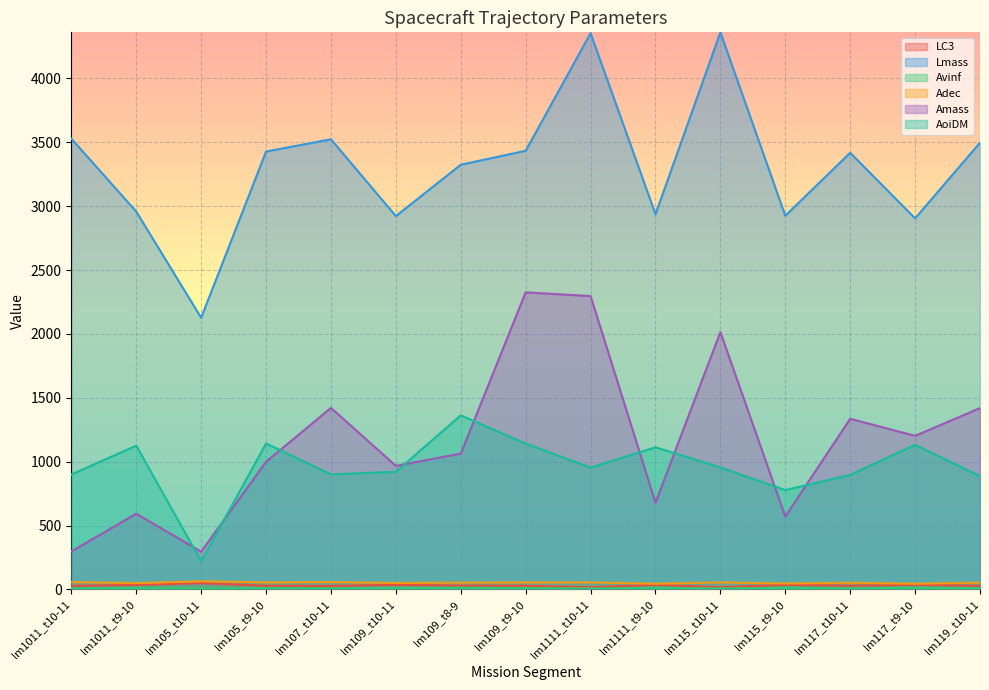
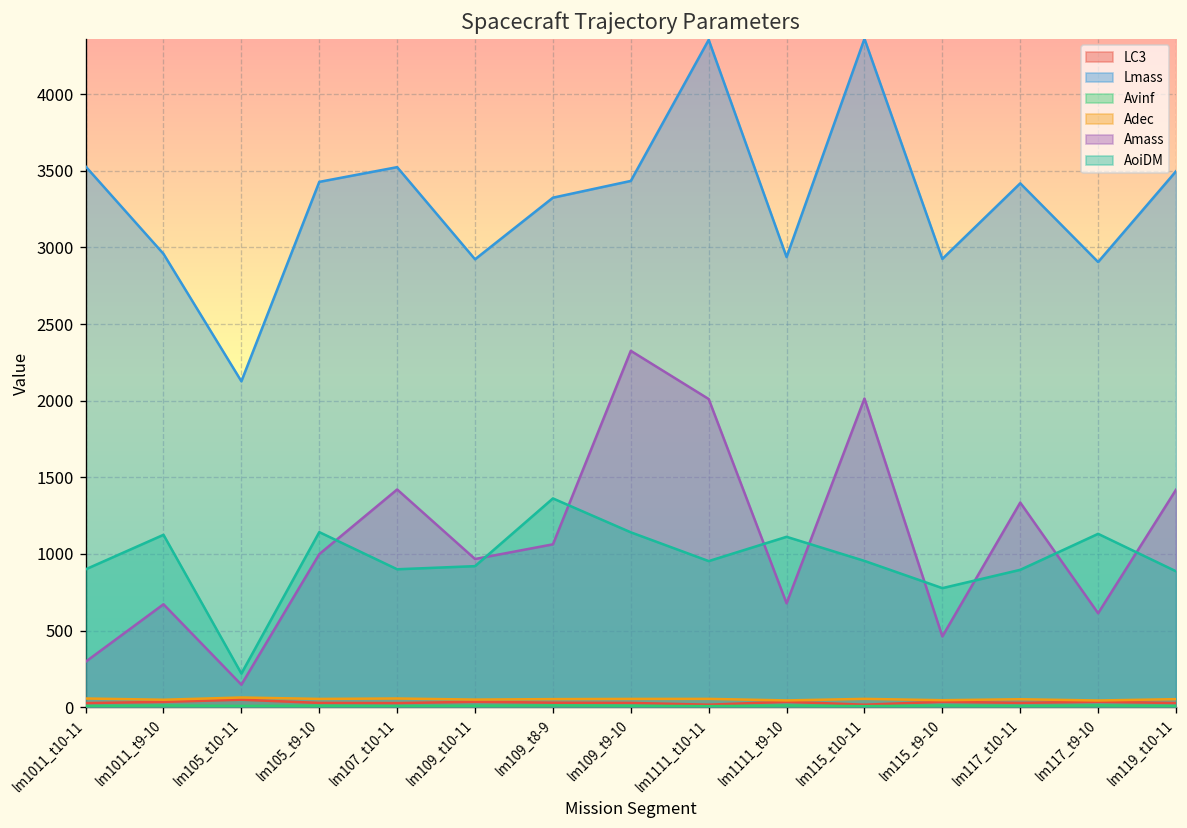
Amass, lm1011_t9-10: 590 -> 670
Amass, lm105_t10-11: 300 -> 150
Amass, lm1111_t10-11: 2300 -> 2010
Amass, lm115_t9-10: 570 -> 460
Amass, lm117_t9-10: 1200 -> 610
